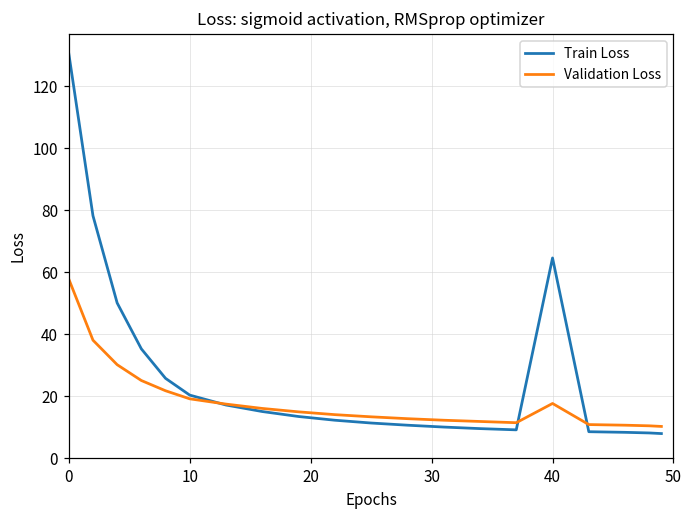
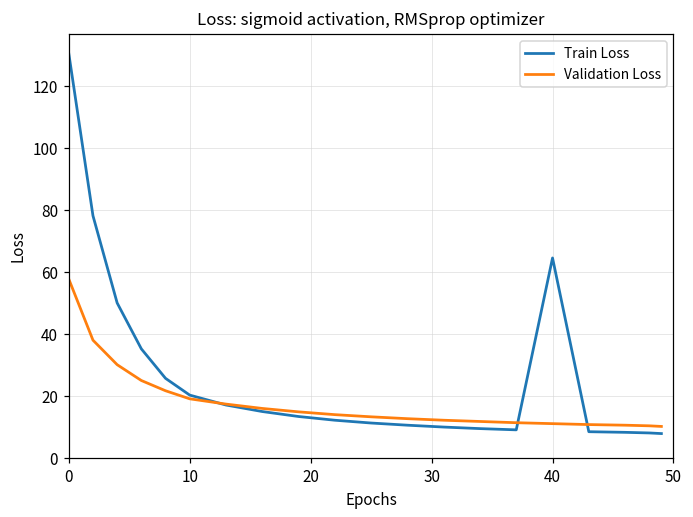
Validation Loss, 40: 18 -> 11
